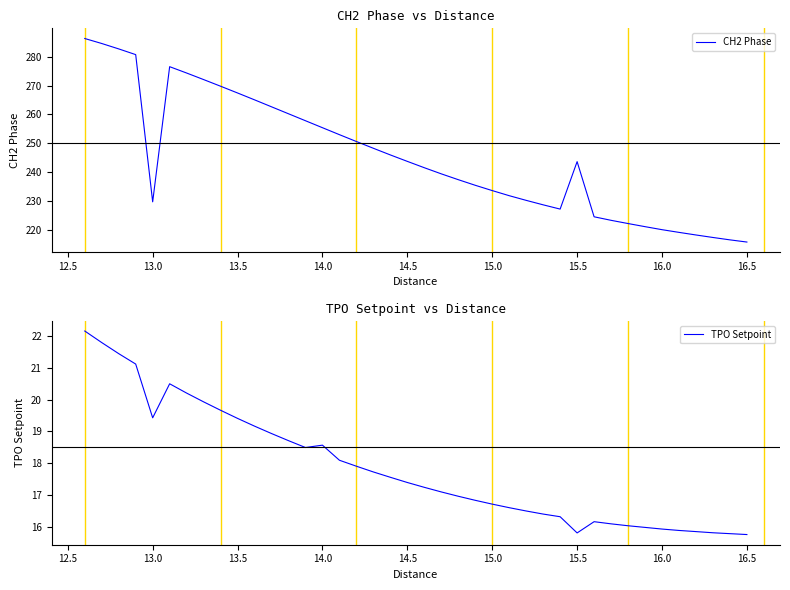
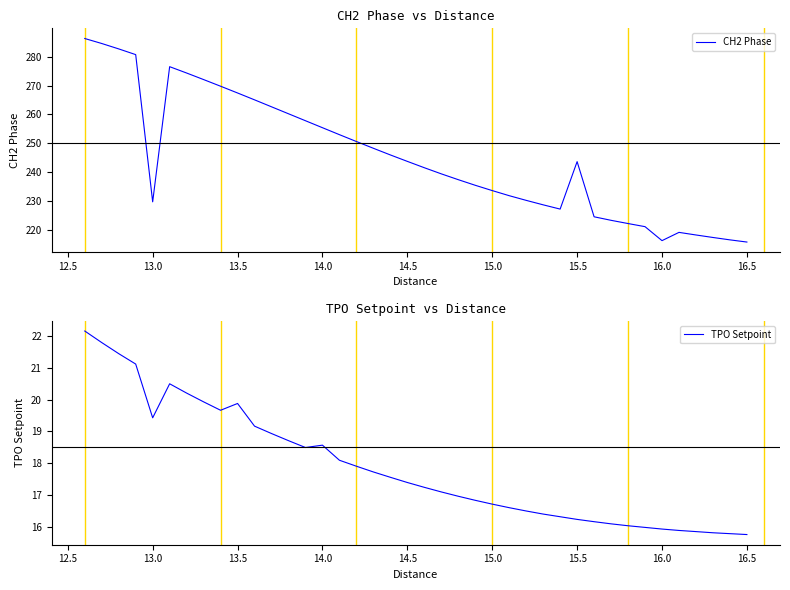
CH2 Phase vs Distance, 16.0: 220 -> 216
TPO Setpoint vs Distance, 13.5: 19.4 -> 19.9
TPO Setpoint vs Distance, 15.5: 15.8 -> 16.2
